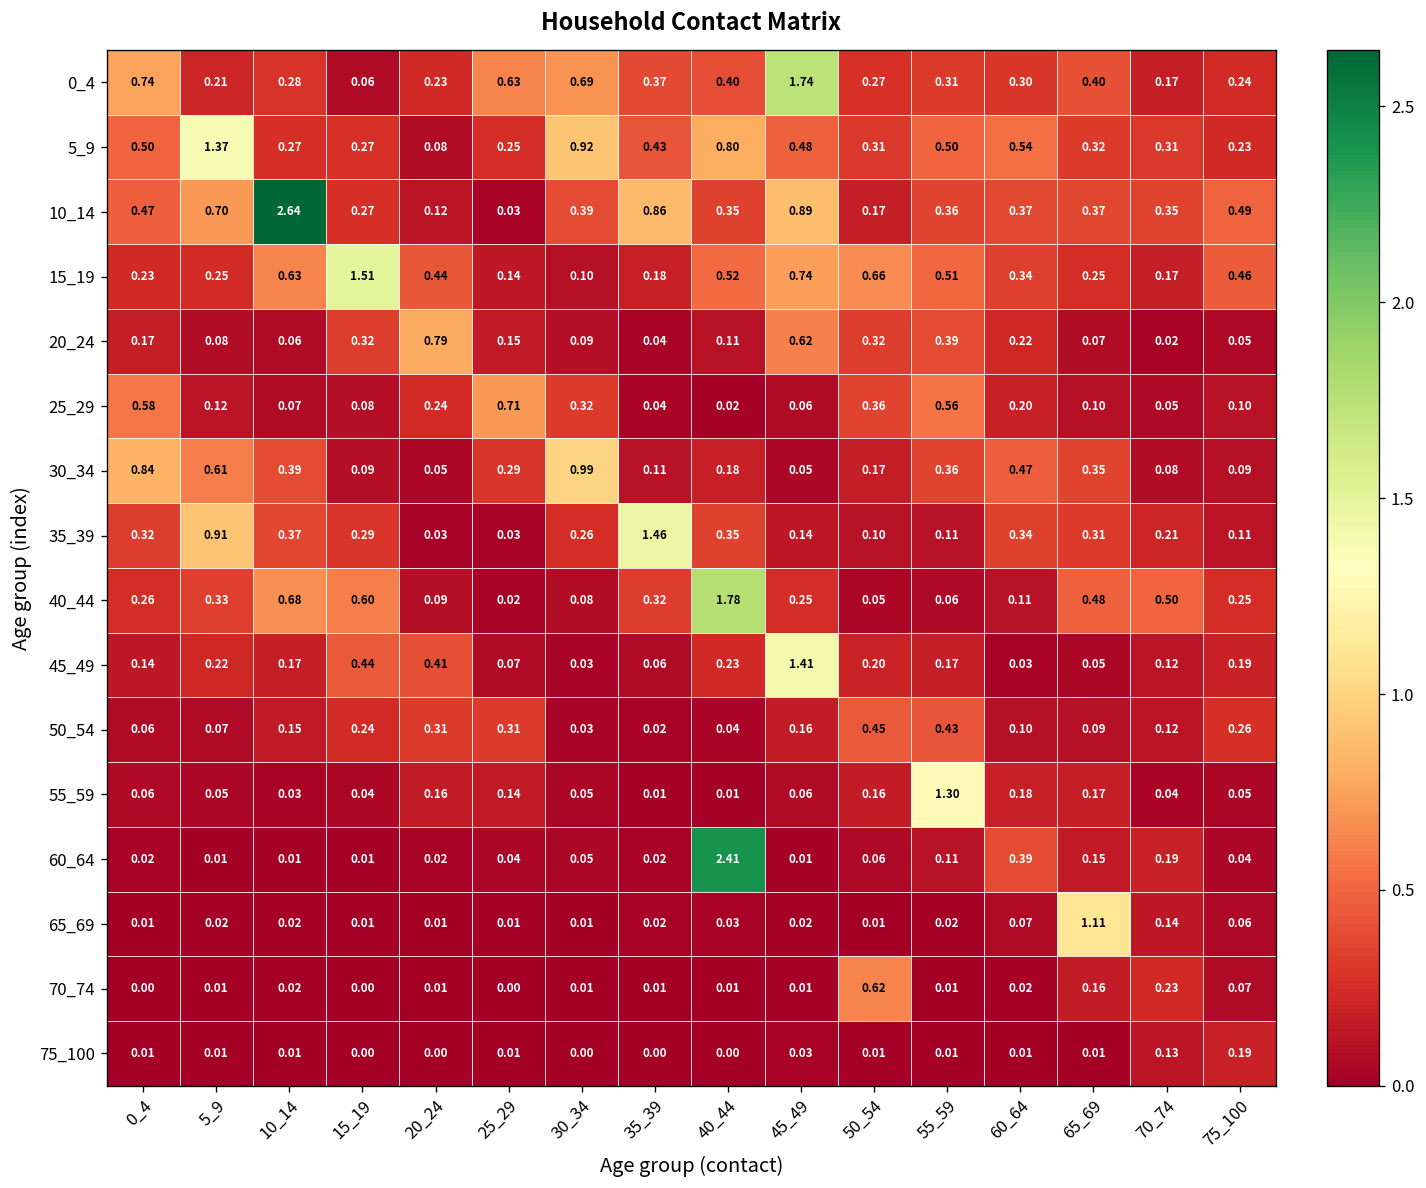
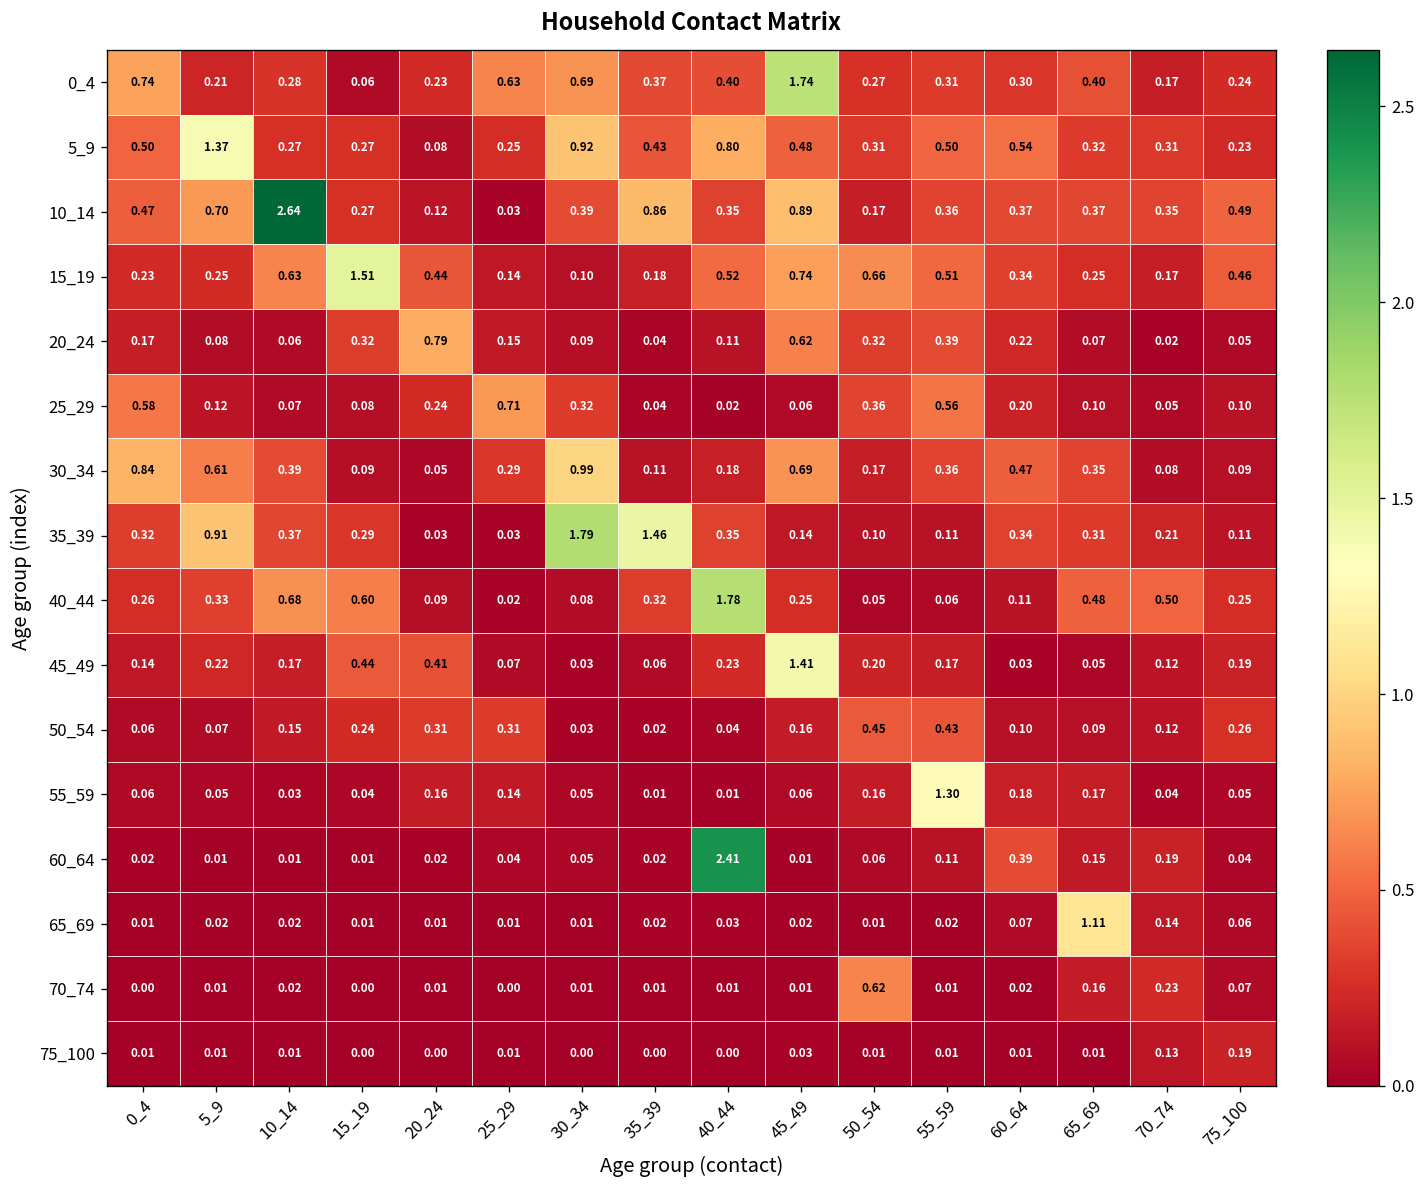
30_34, 45_49: 0.05 -> 0.69
35_39, 30_34: 0.26 -> 1.79
